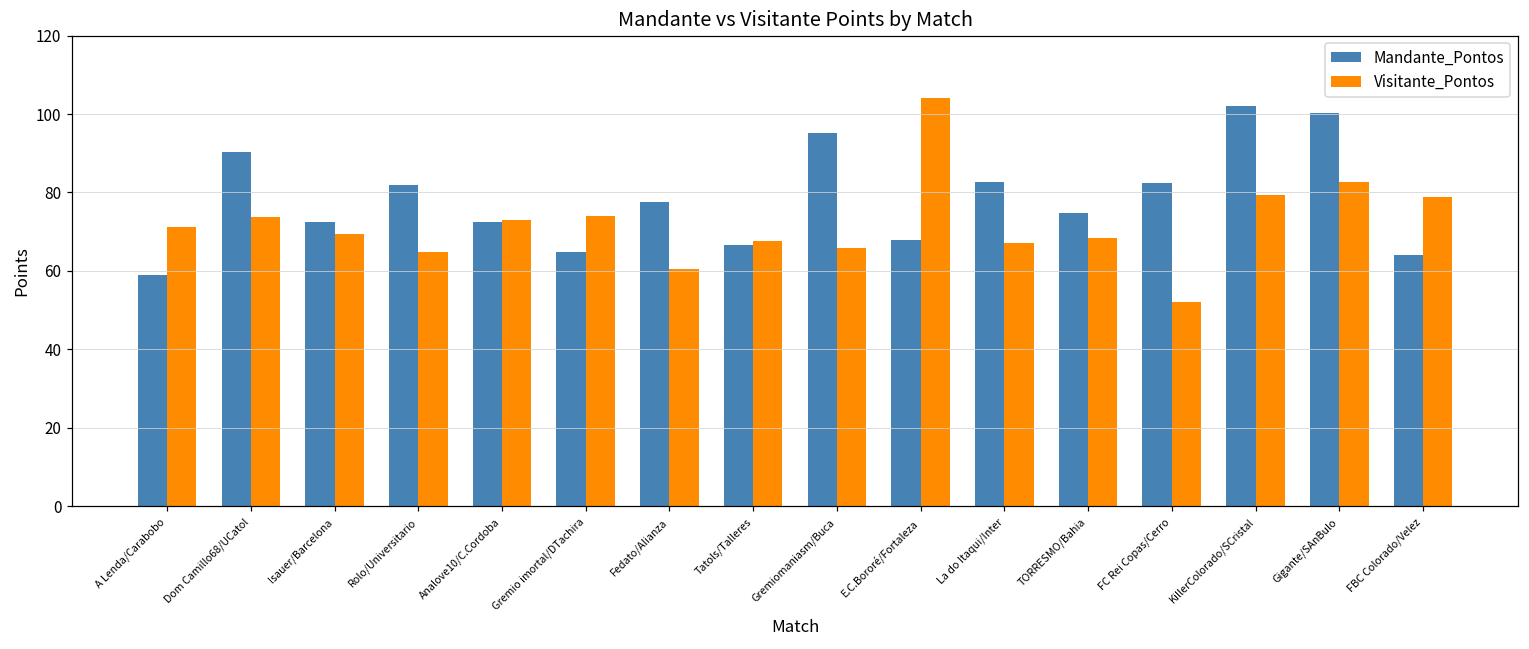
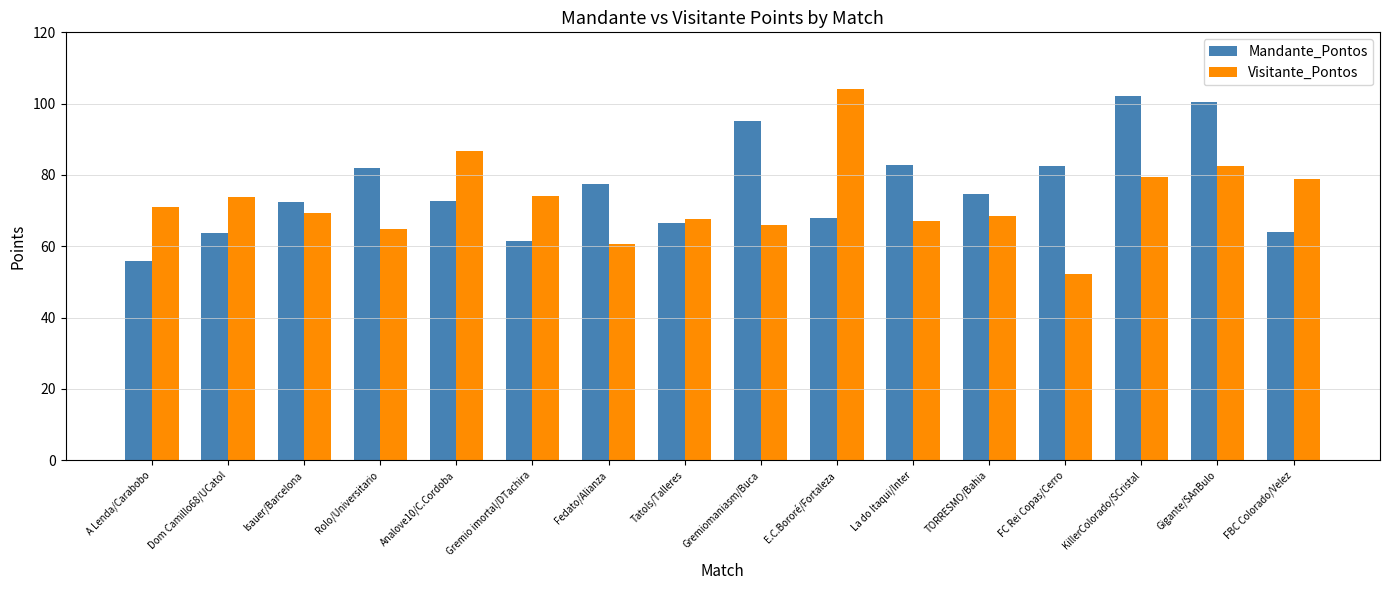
Mandante_Pontos, A Lenda/Carabobo: 59 -> 56
Mandante_Pontos, Dom Camillo68/UCatol: 90 -> 64
Visitante_Pontos, Analove10/C.Cordoba: 73 -> 87
Mandante_Pontos, Gremio imortal/DTachira: 65 -> 62
